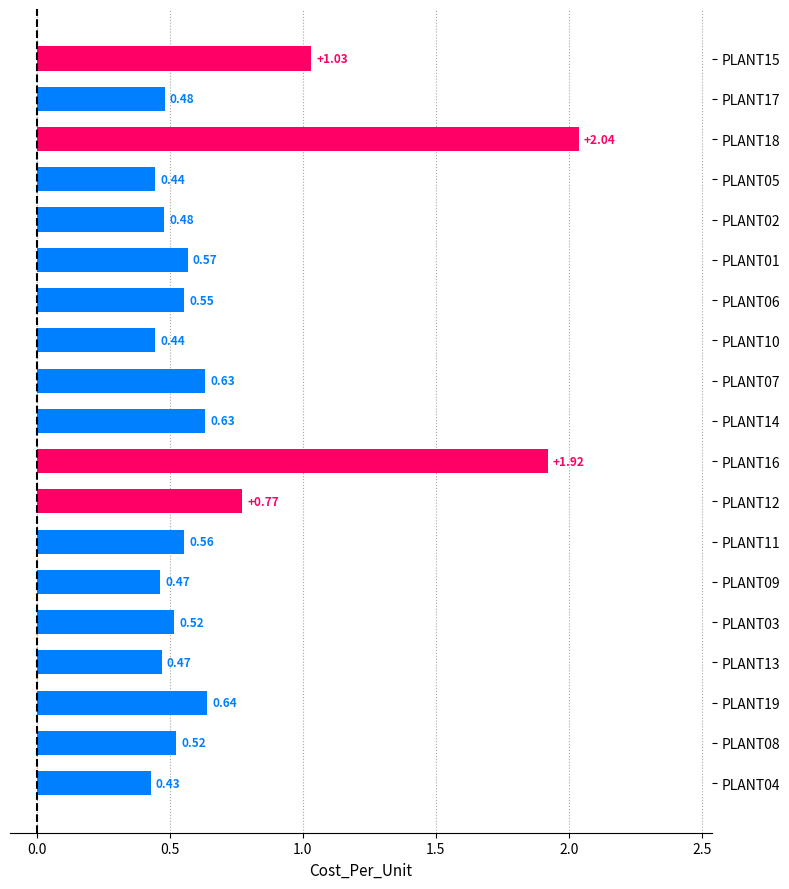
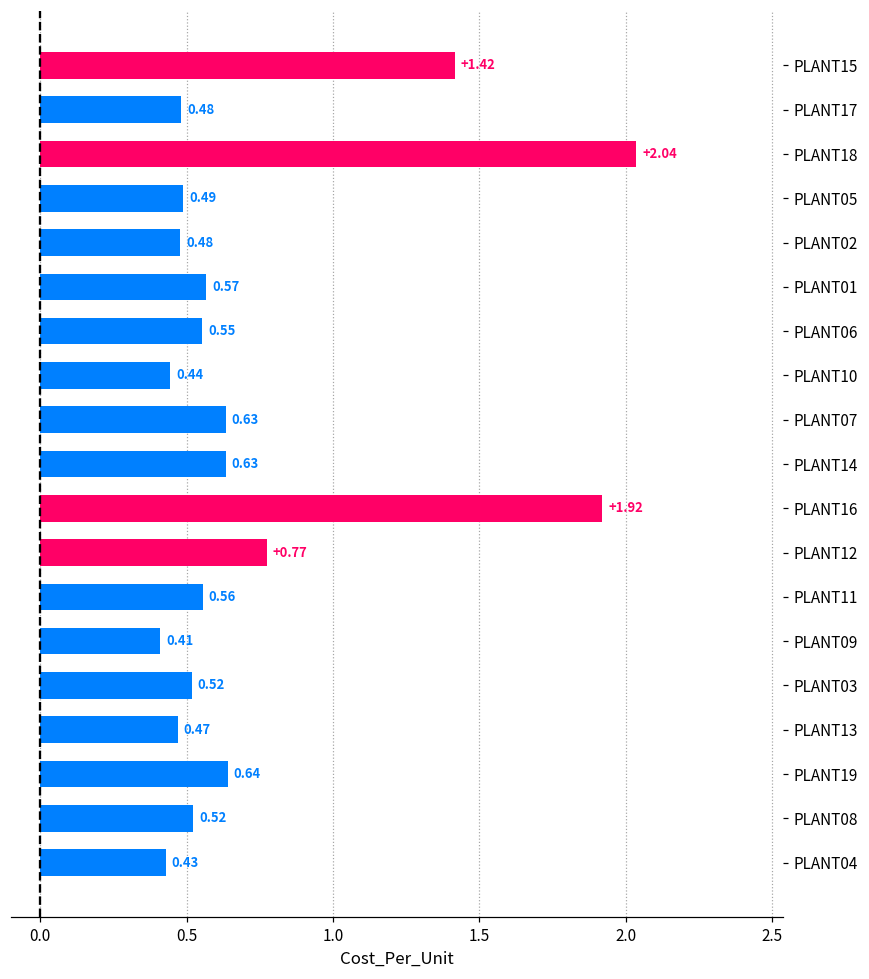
PLANT15: +1.03 -> +1.42
PLANT05: 0.44 -> 0.49
PLANT09: 0.47 -> 0.41
